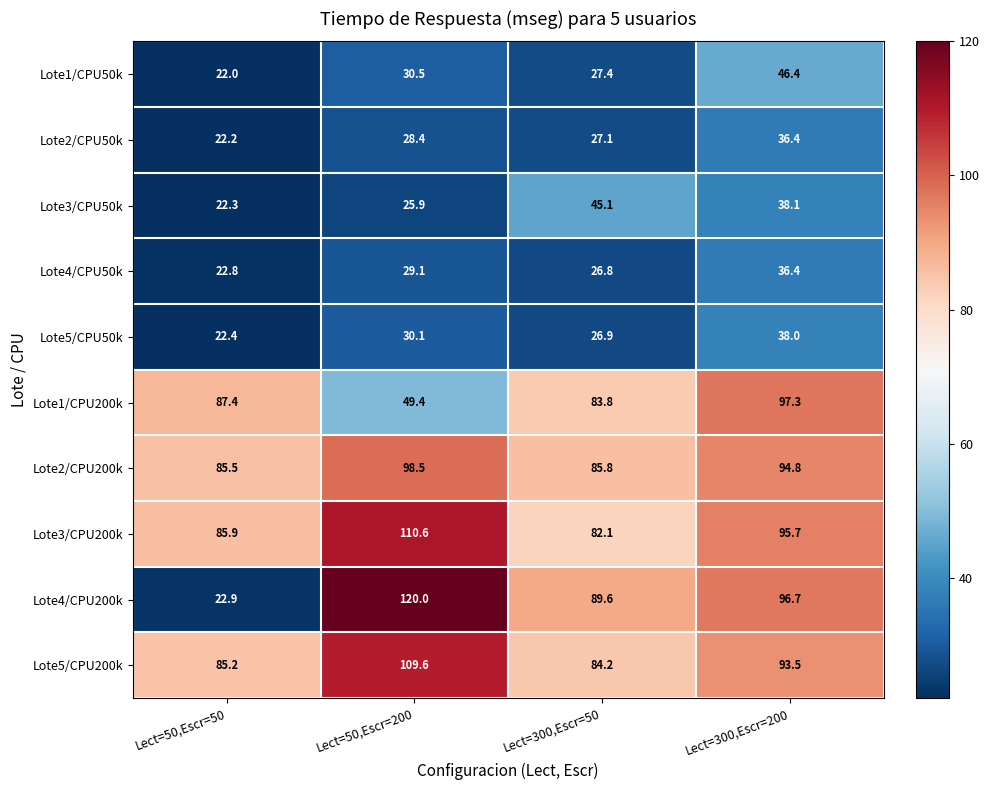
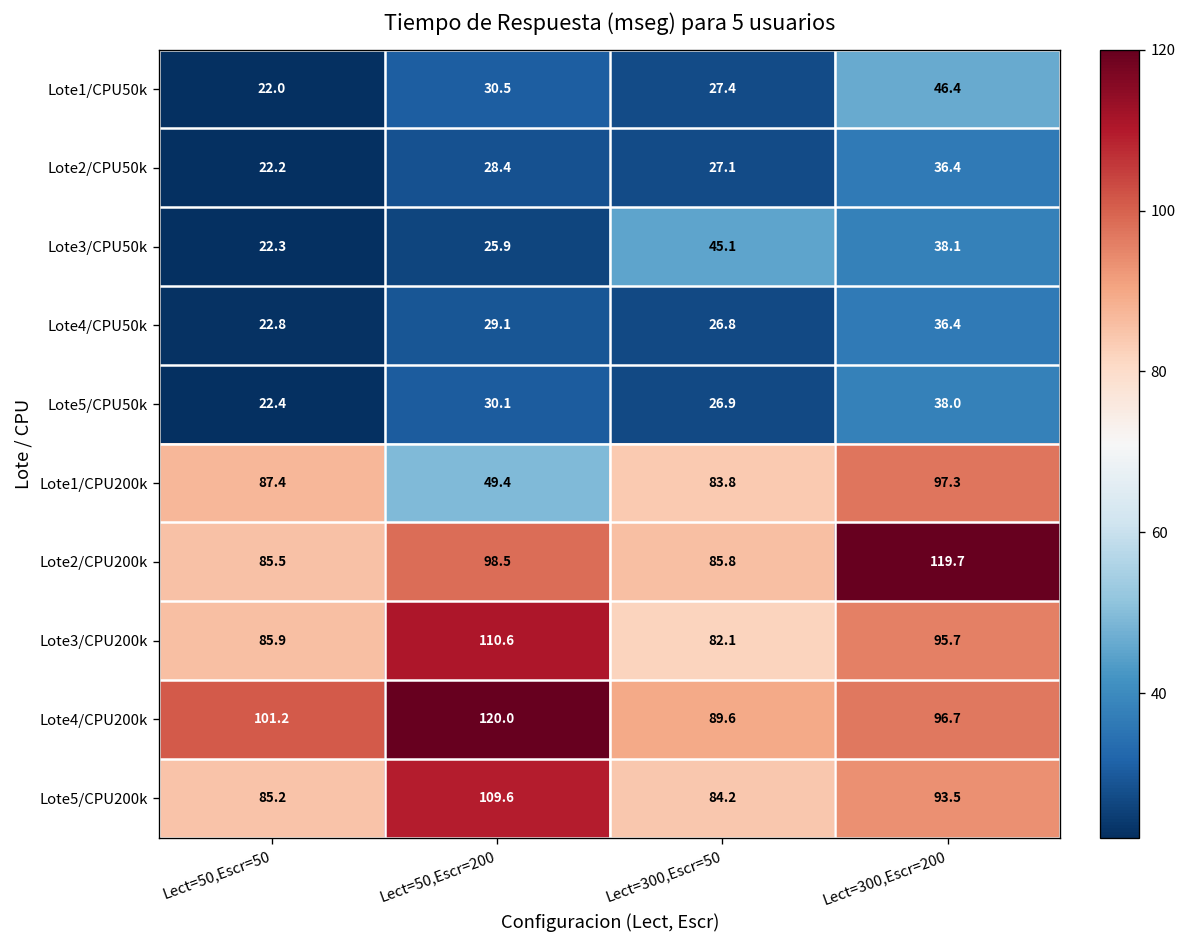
Lote2/CPU200k, Lect=300,Escr=200: 94.8 -> 119.7
Lote4/CPU200k, Lect=50,Escr=50: 22.9 -> 101.2
